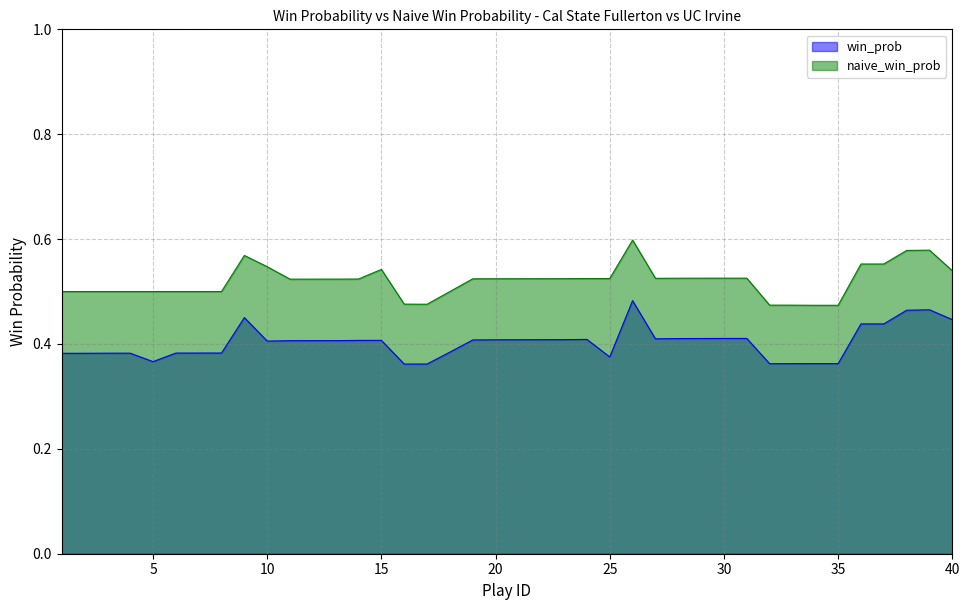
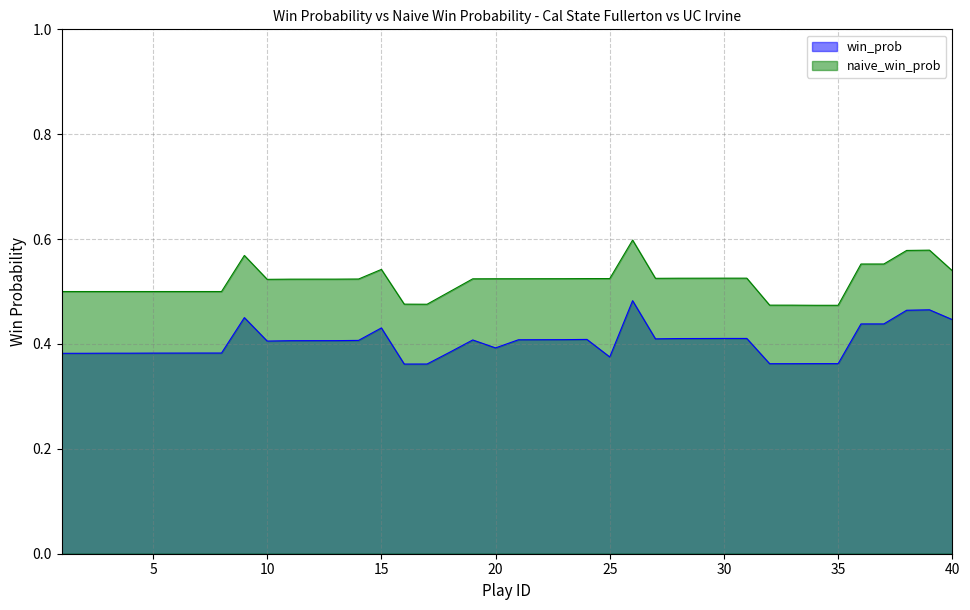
win_prob, 5: 0.37 -> 0.38
naive_win_prob, 10: 0.55 -> 0.52
win_prob, 15: 0.41 -> 0.43
win_prob, 20: 0.41 -> 0.39
